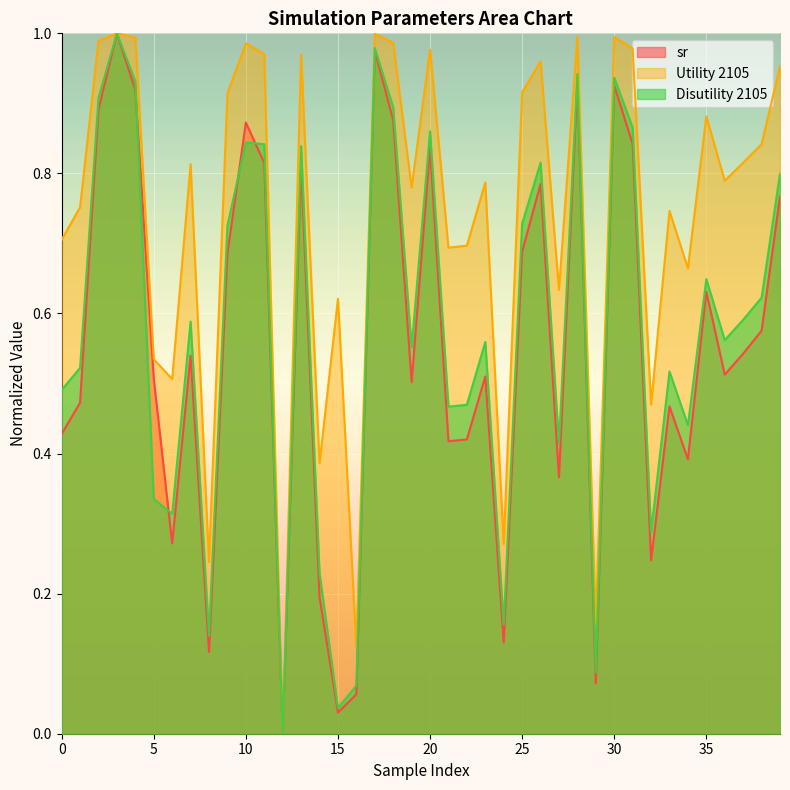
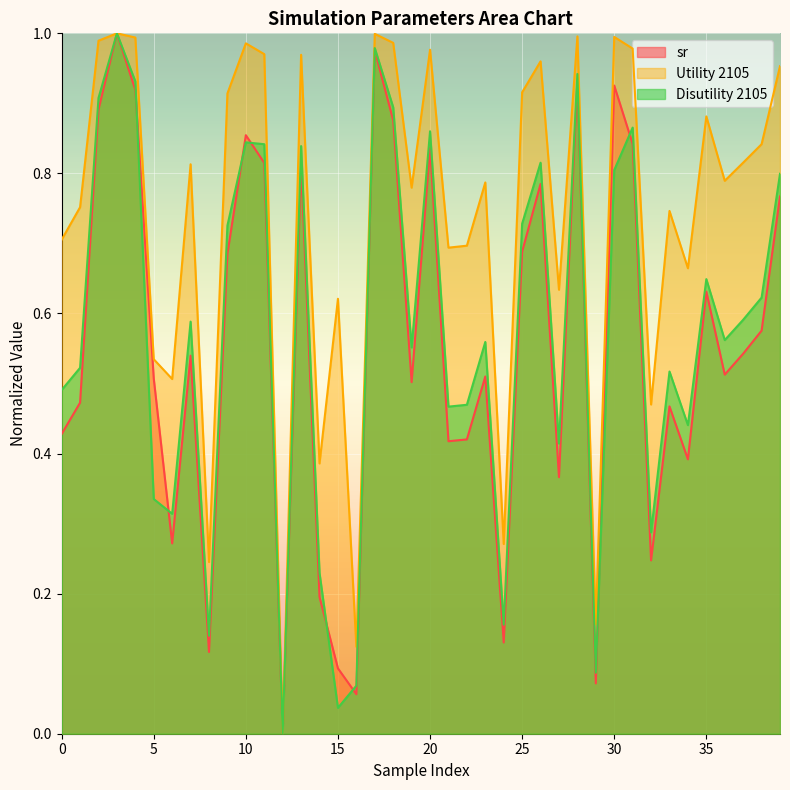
sr, 10: 0.87 -> 0.85
sr, 15: 0.03 -> 0.09
Disutility 2105, 30: 0.94 -> 0.80
